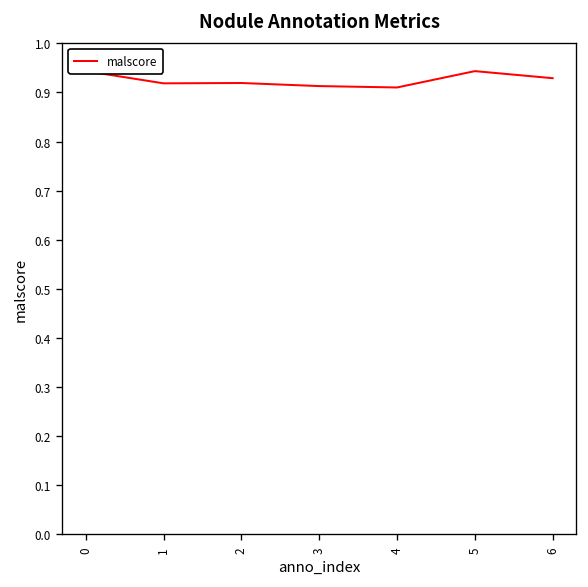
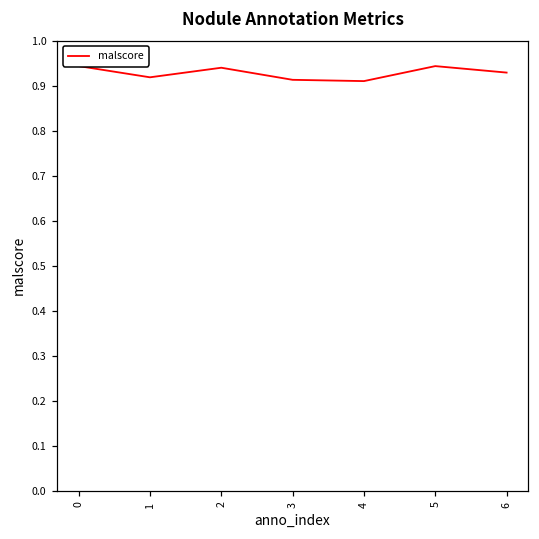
2: 0.92 -> 0.94
